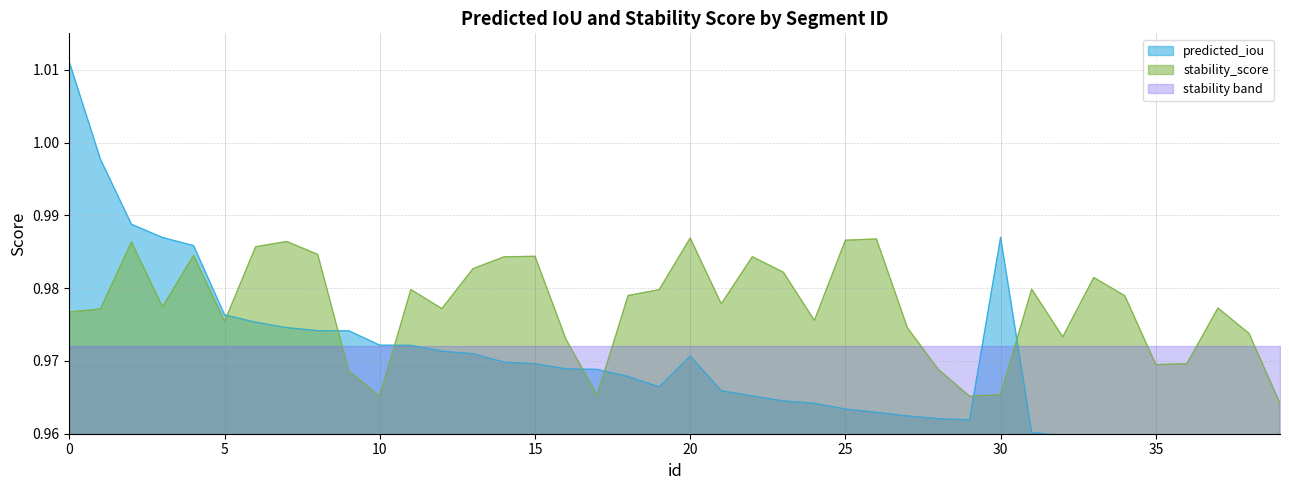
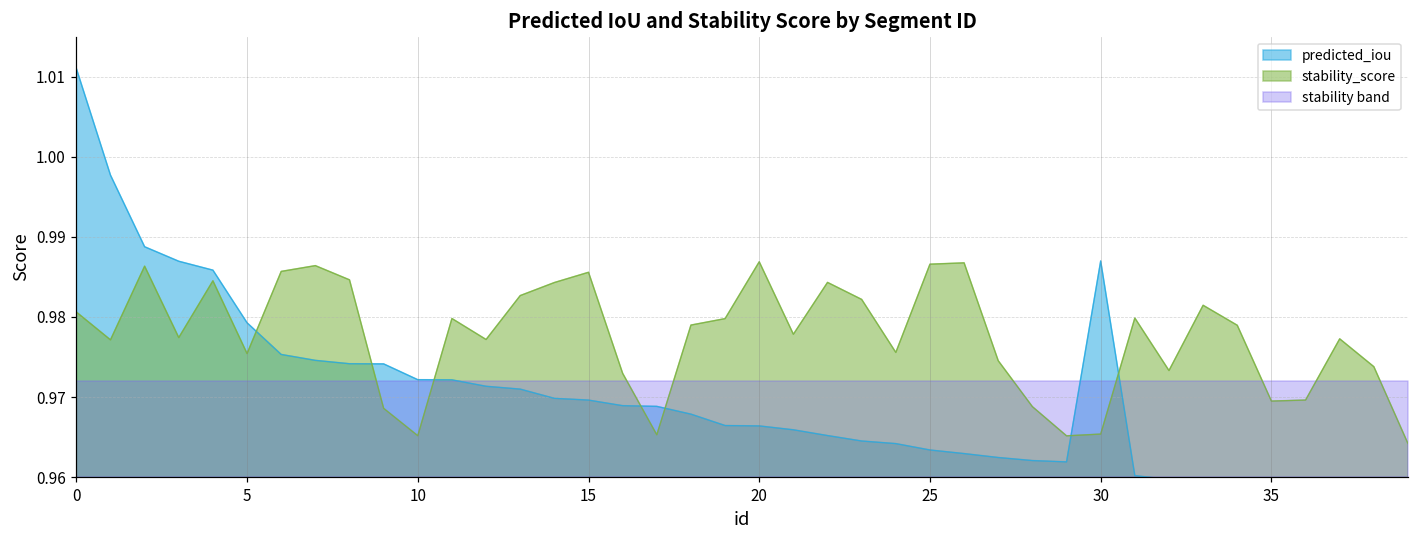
stability_score, 0: 0.977 -> 0.981
predicted_iou, 5: 0.976 -> 0.979
stability_score, 15: 0.984 -> 0.986
predicted_iou, 20: 0.971 -> 0.966
